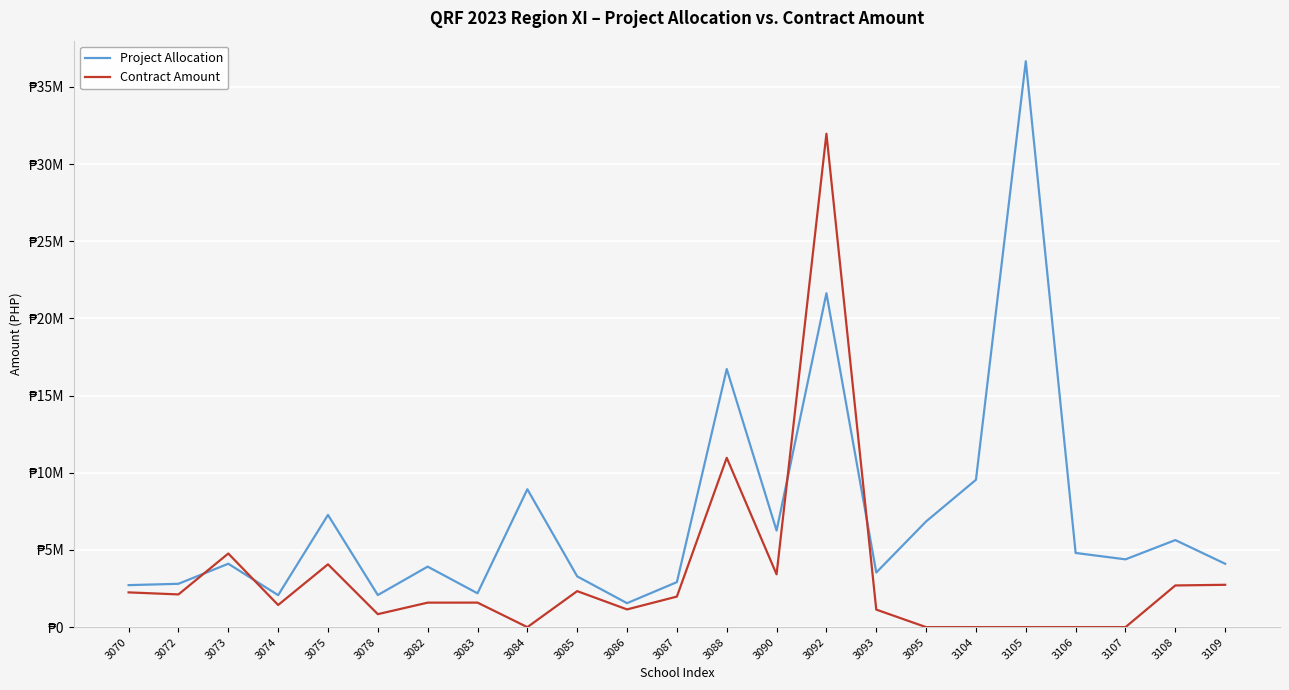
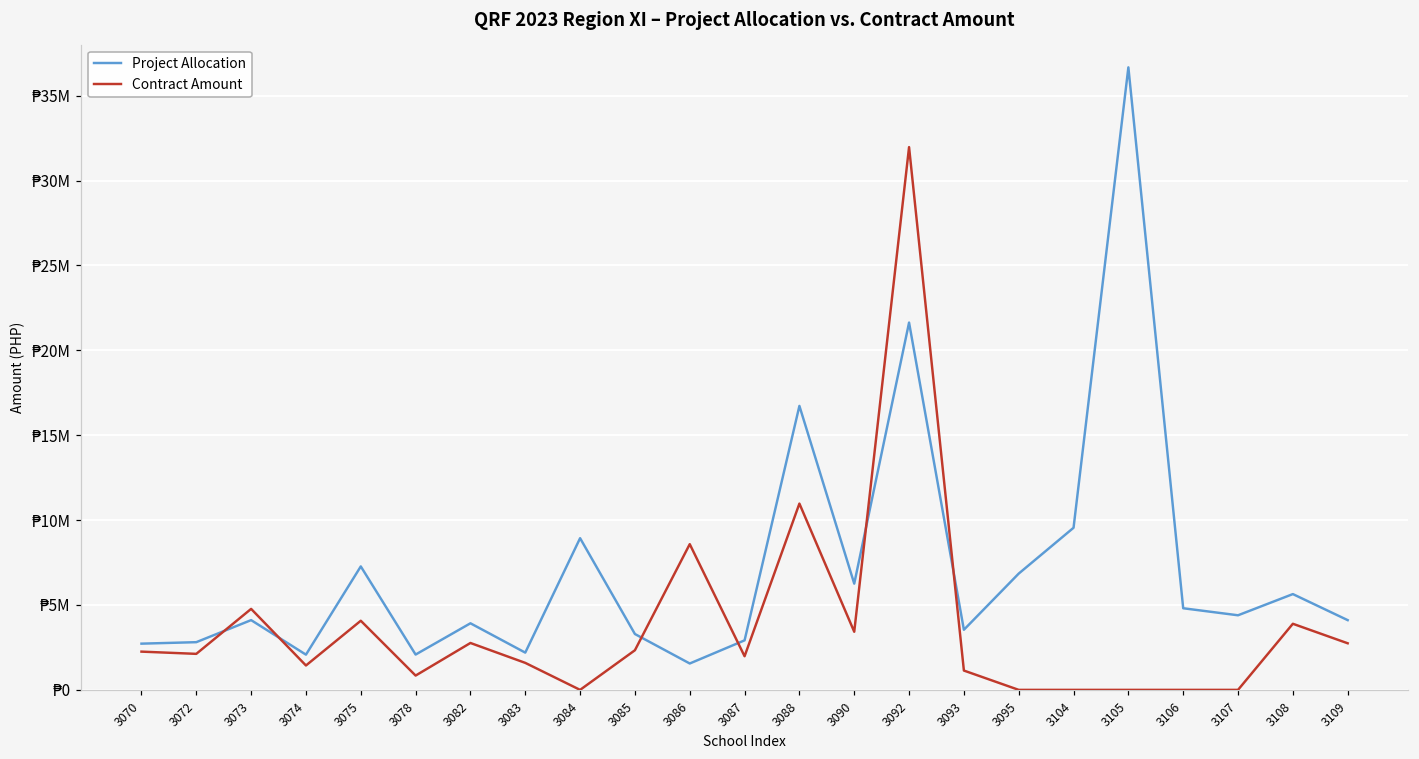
Contract Amount, 3082: ₱1600000 -> ₱2800000
Contract Amount, 3086: ₱1100000 -> ₱8600000
Contract Amount, 3108: ₱2700000 -> ₱3900000
